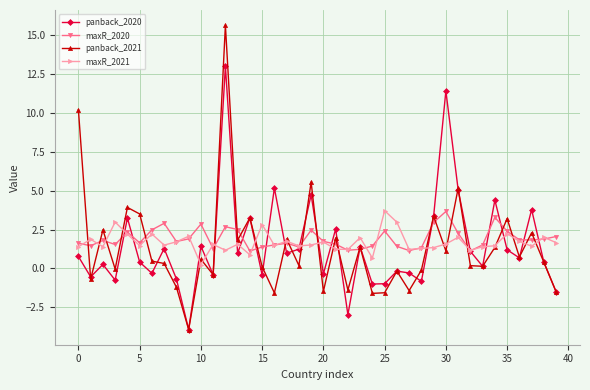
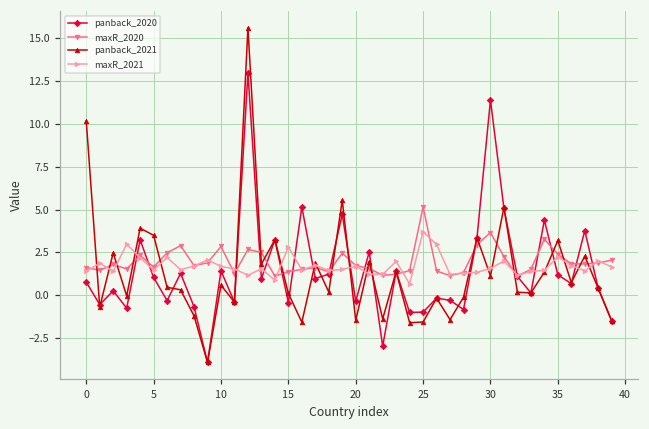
panback_2020, 5: 0.4 -> 1.0
maxR_2021, 10: 0.3 -> 1.7
maxR_2020, 25: 2.4 -> 5.2
